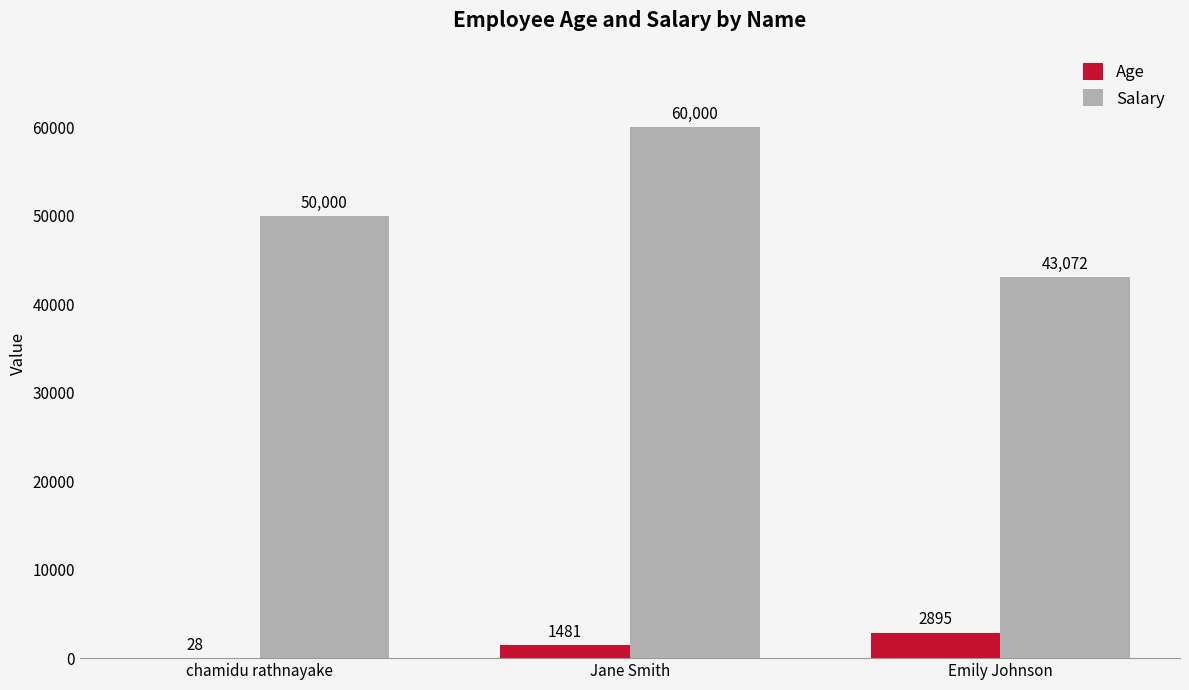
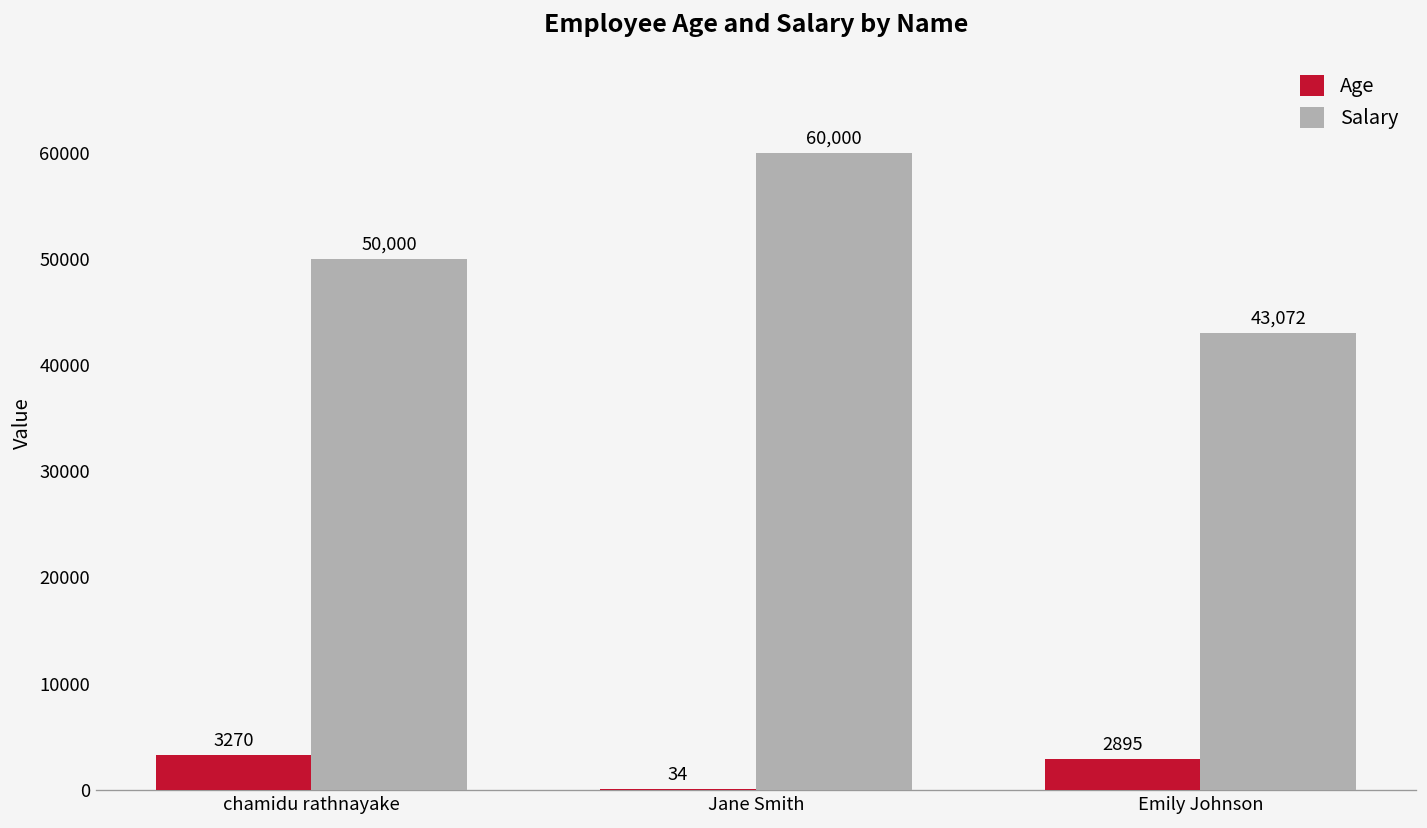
Age, chamidu rathnayake: 28 -> 3270
Age, Jane Smith: 1481 -> 34
